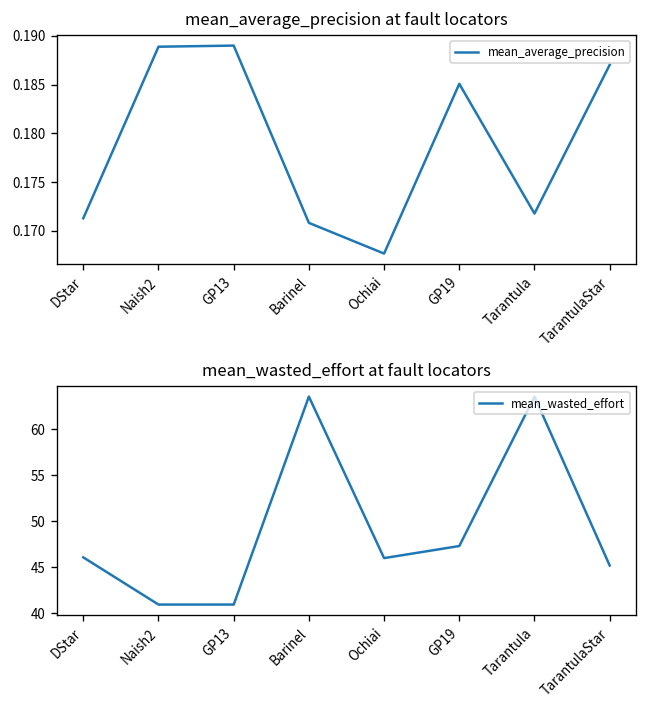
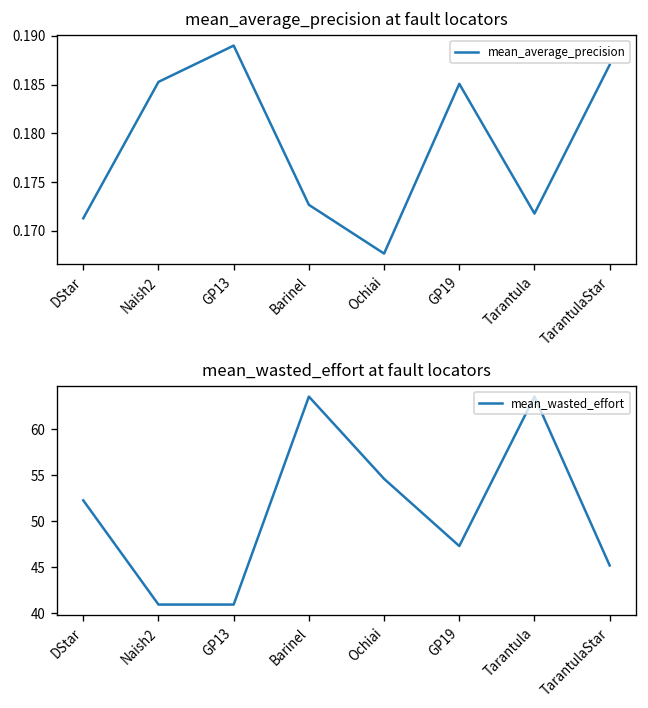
mean_average_precision at fault locators, Naish2: 0.189 -> 0.185
mean_average_precision at fault locators, Barinel: 0.171 -> 0.173
mean_wasted_effort at fault locators, DStar: 46 -> 52
mean_wasted_effort at fault locators, Ochiai: 46 -> 55
